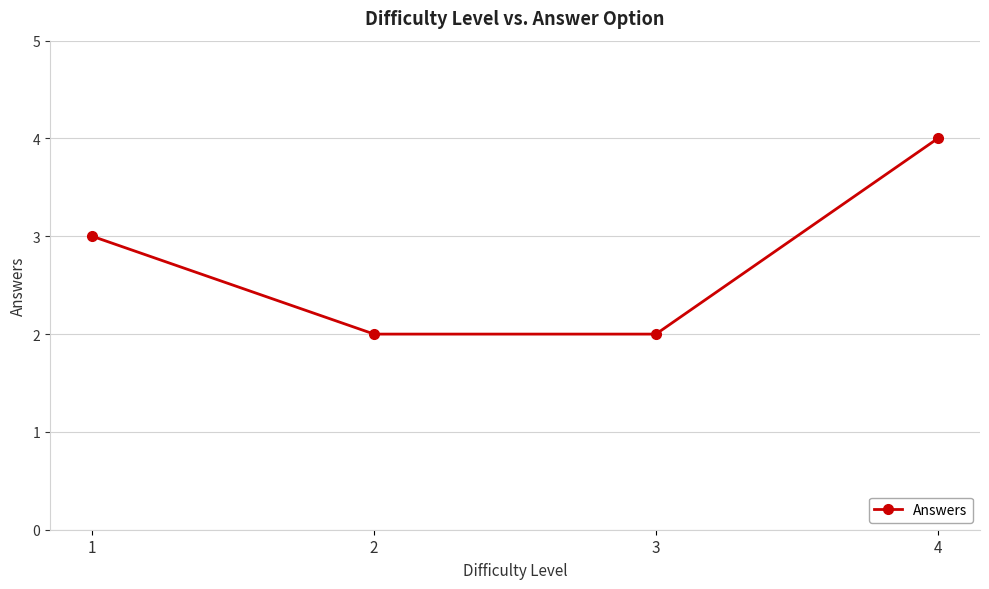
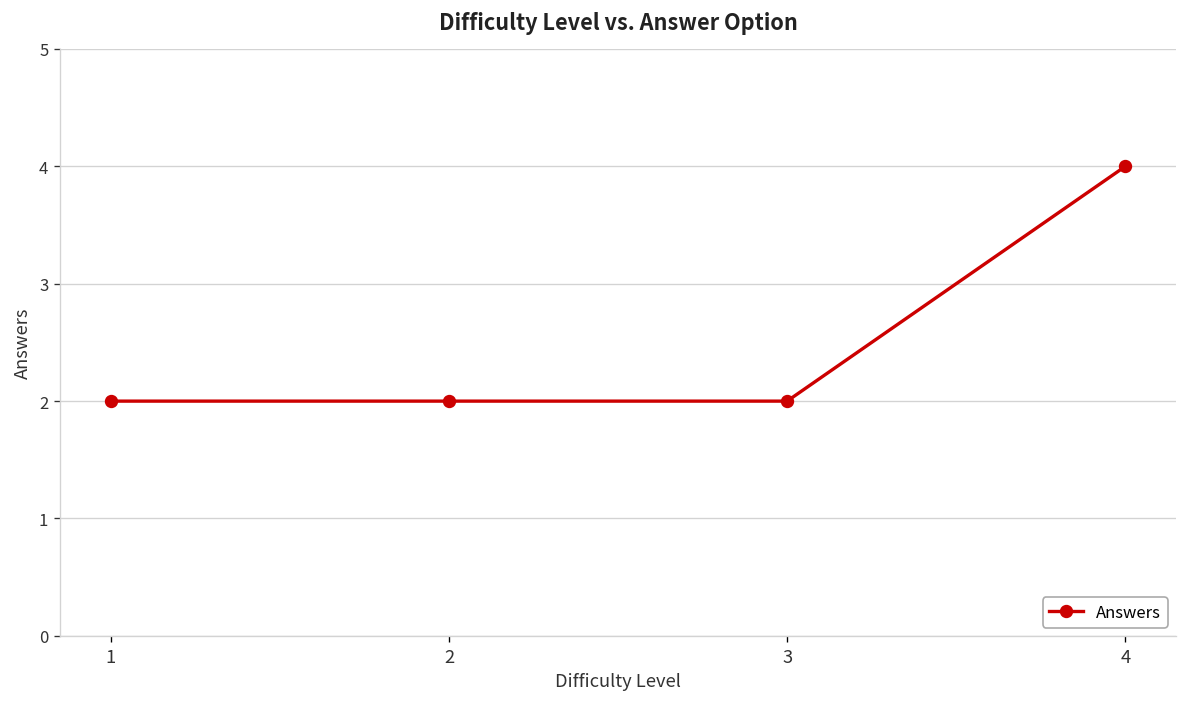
1: 3 -> 2
